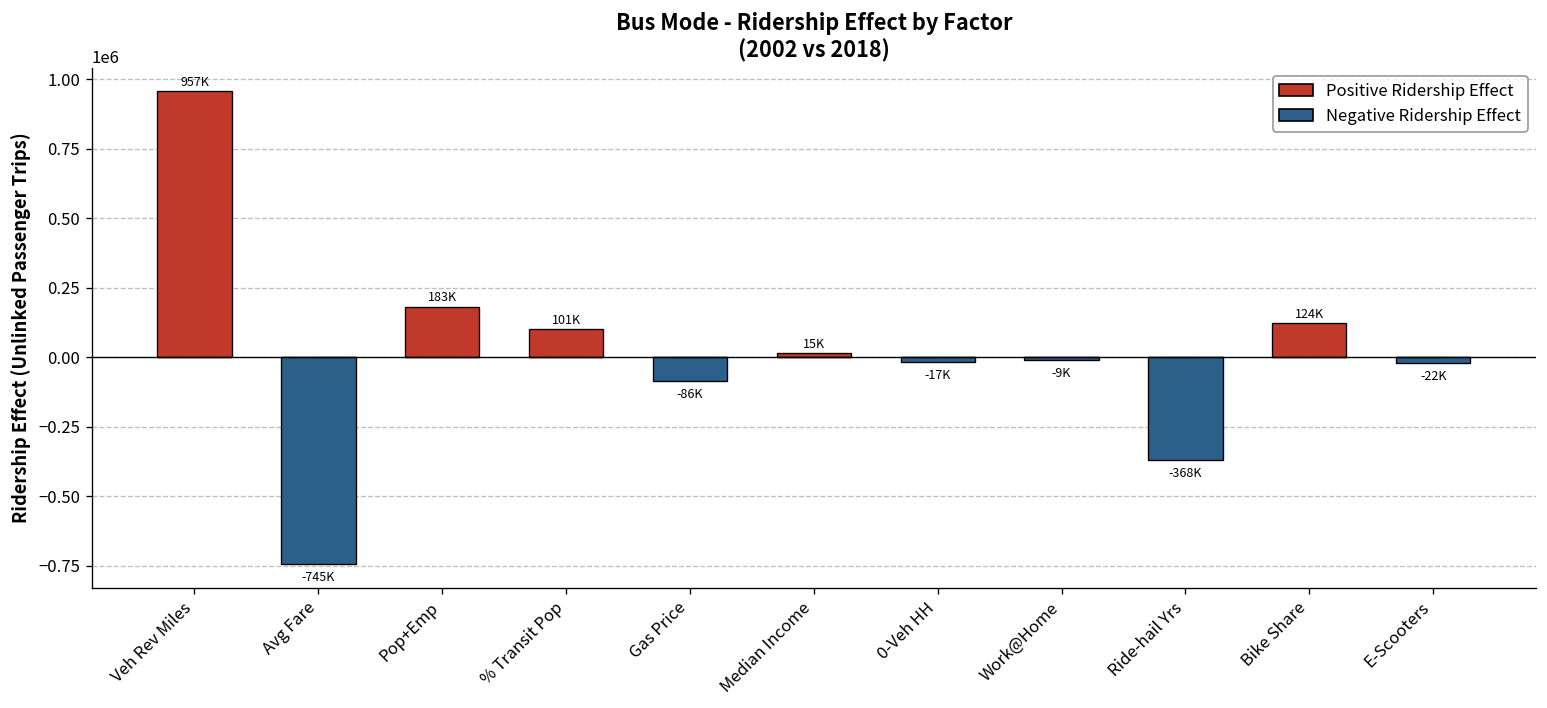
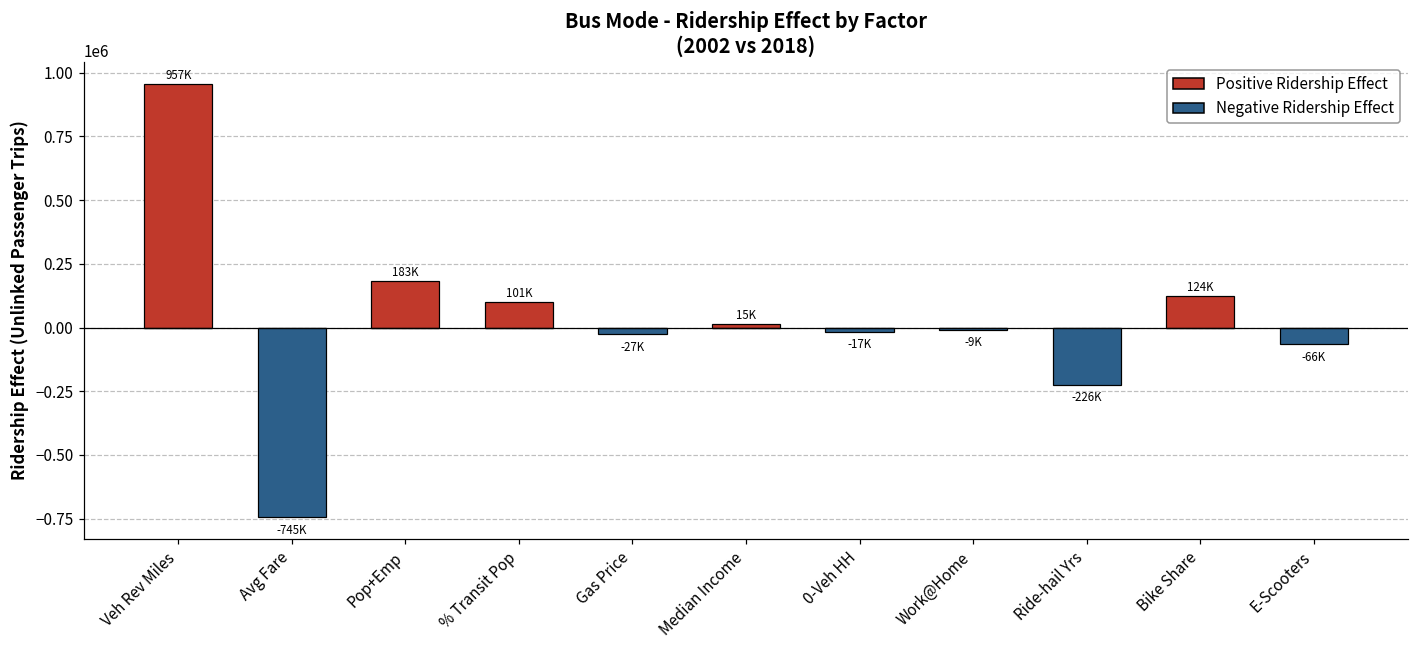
Negative Ridership Effect, Gas Price: -86K -> -27K
Negative Ridership Effect, Ride-hail Yrs: -368K -> -226K
Negative Ridership Effect, E-Scooters: -22K -> -66K
